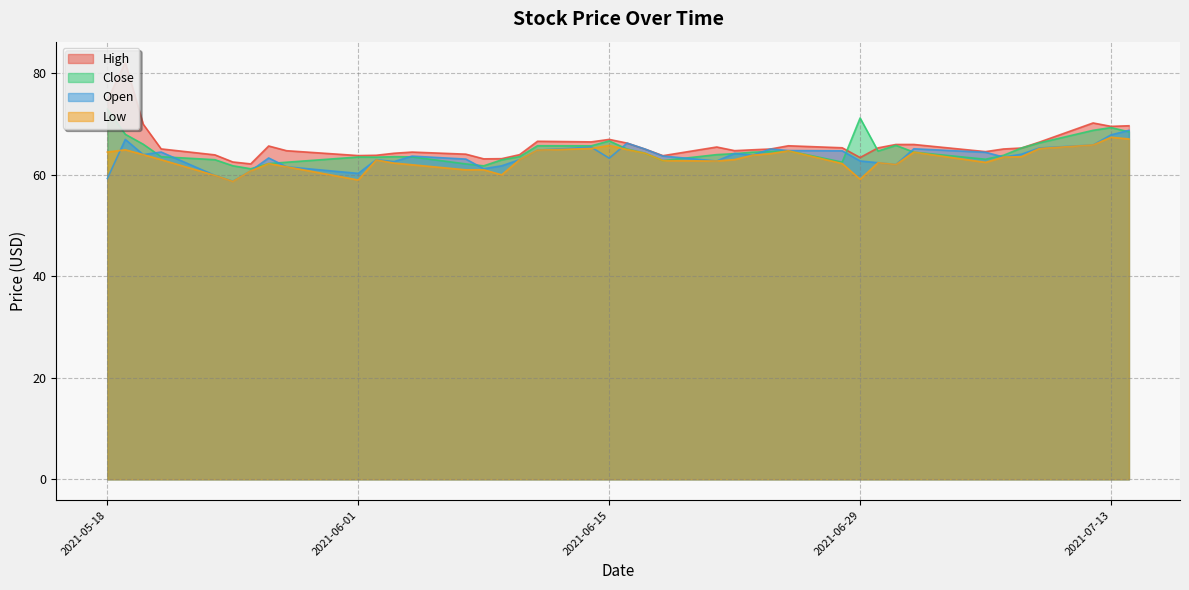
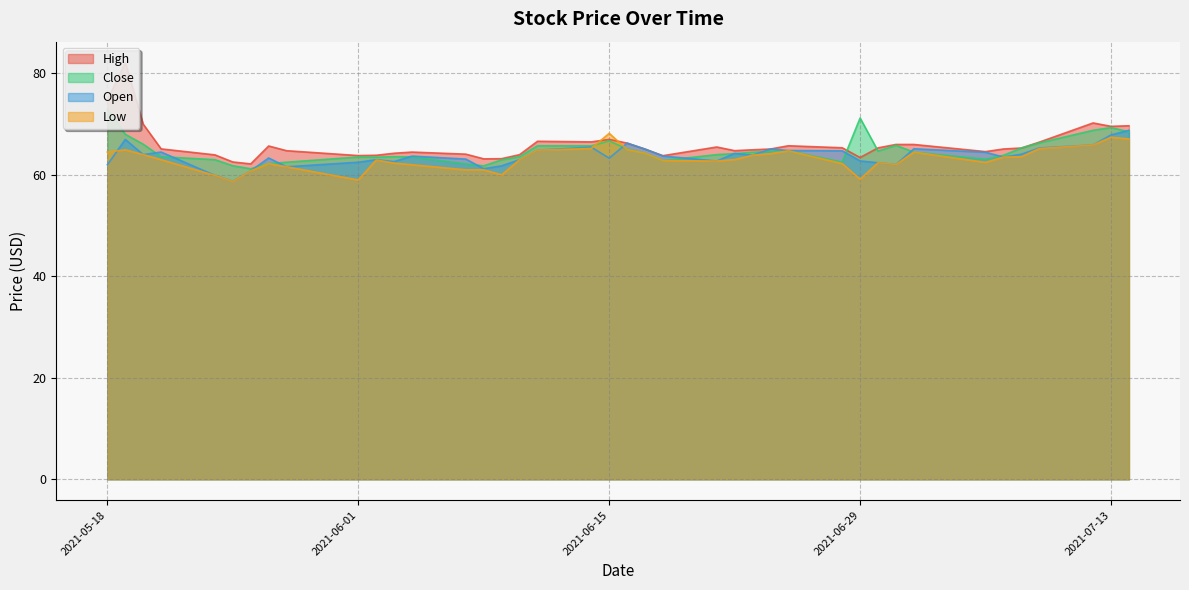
Open, 2021-05-18: 59 -> 62
Open, 2021-06-01: 60 -> 63
Low, 2021-06-15: 66 -> 68
